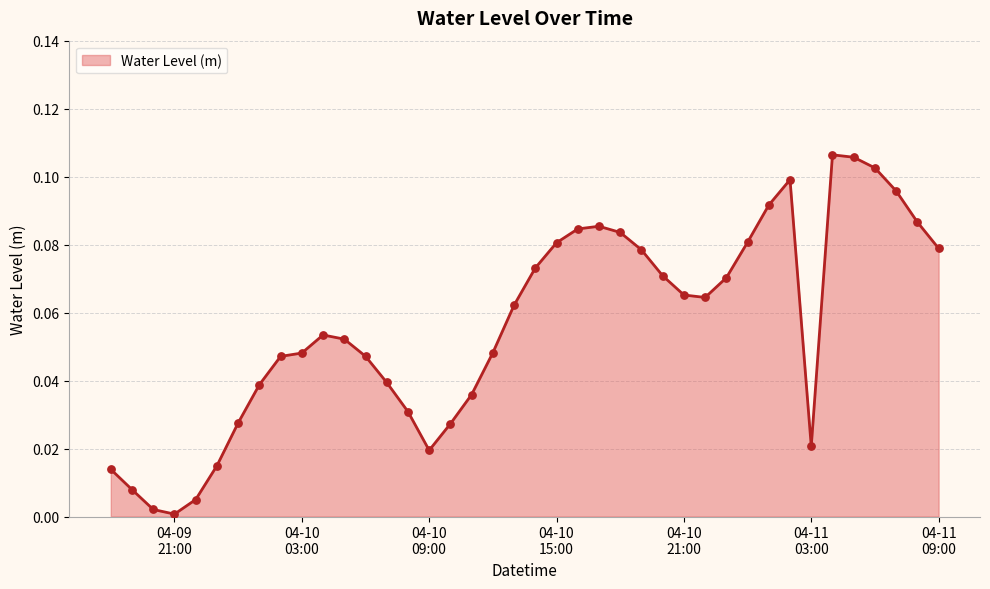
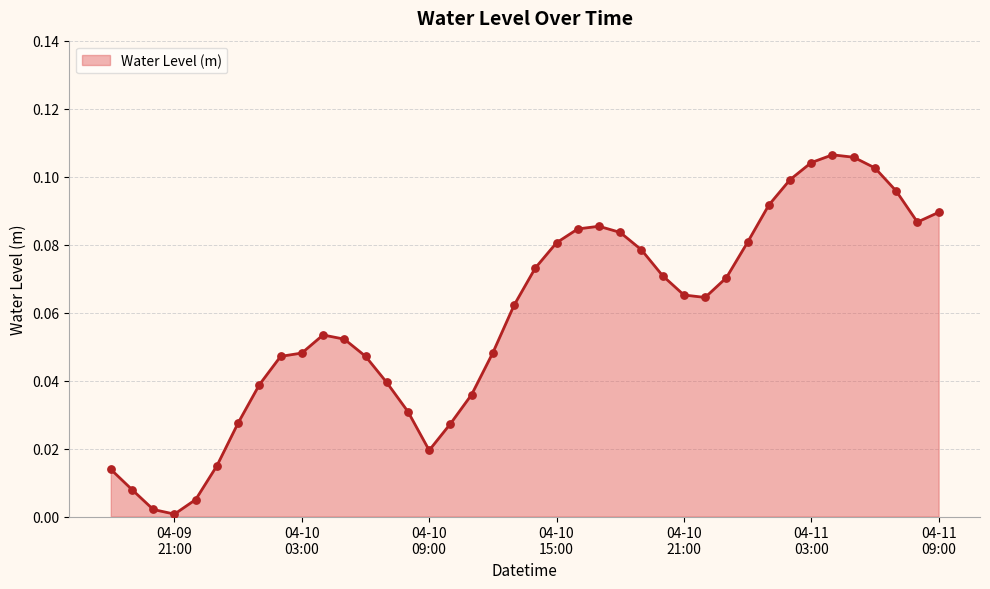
04-11 03:00: 0.021 -> 0.104
04-11 09:00: 0.079 -> 0.089
